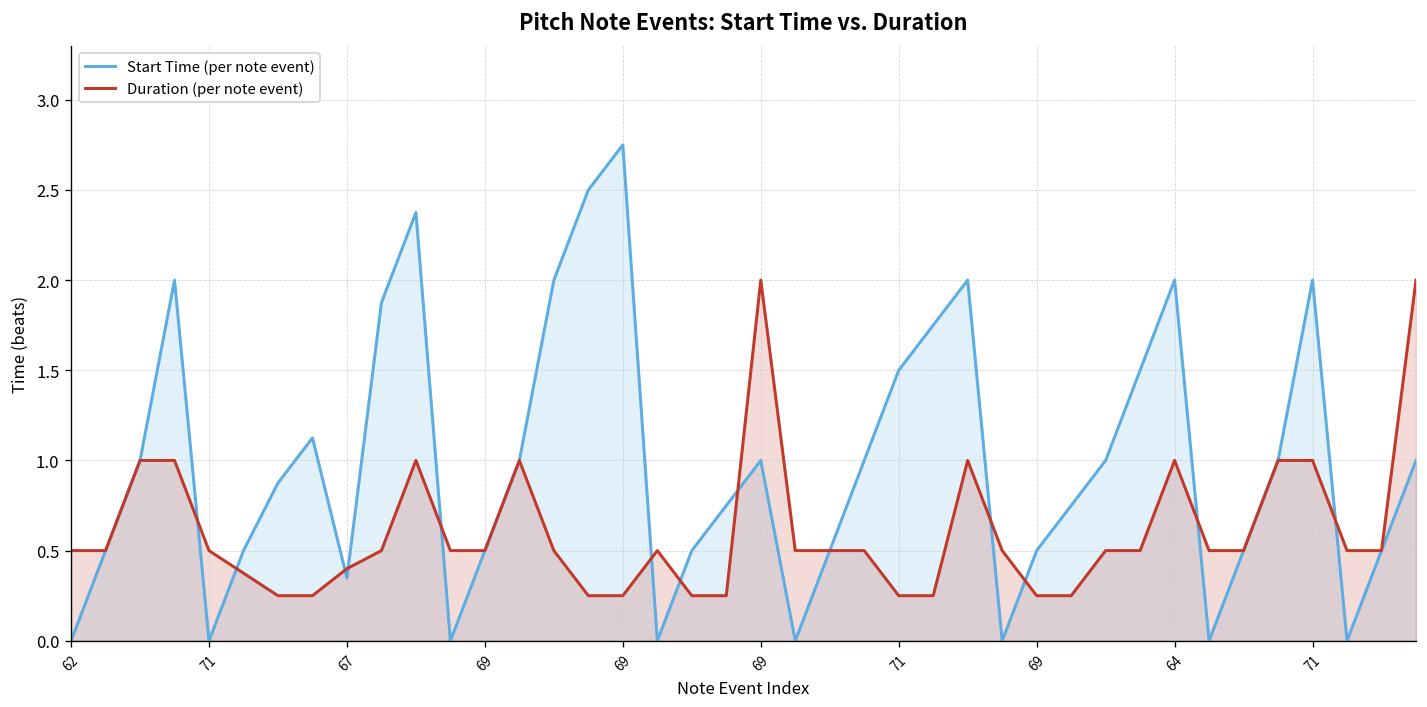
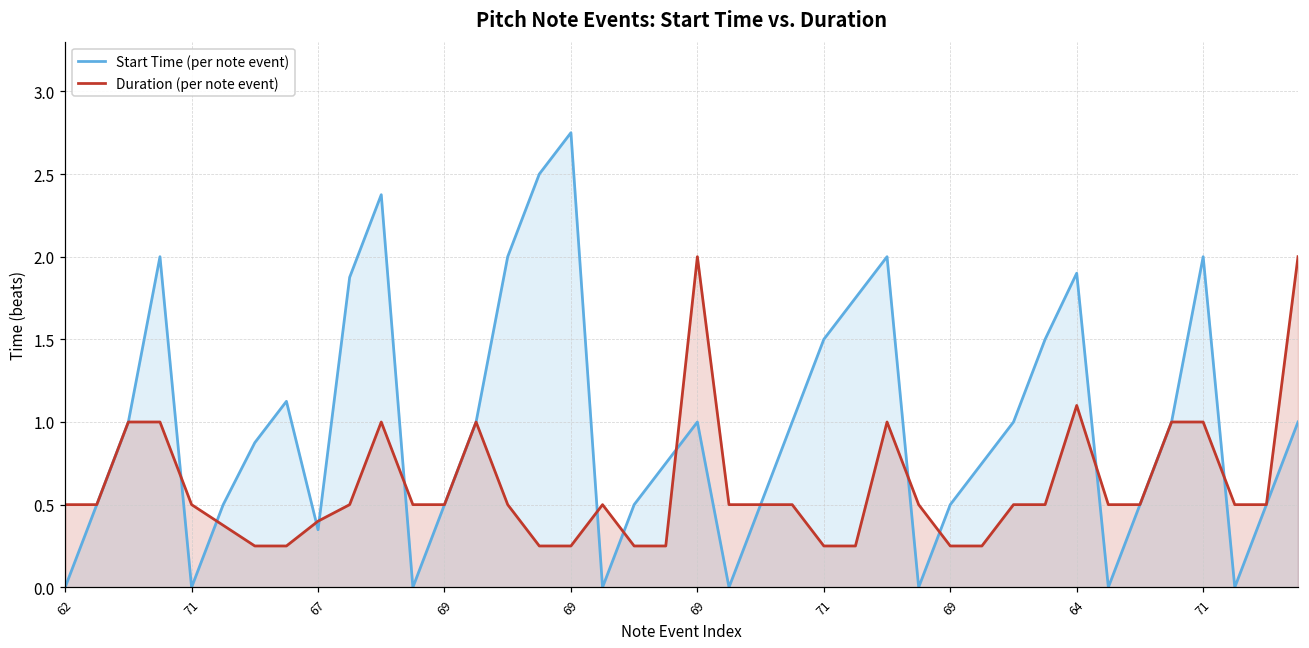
Start Time (per note event), 64: 2.0 -> 1.9
Duration (per note event), 64: 1.0 -> 1.1
